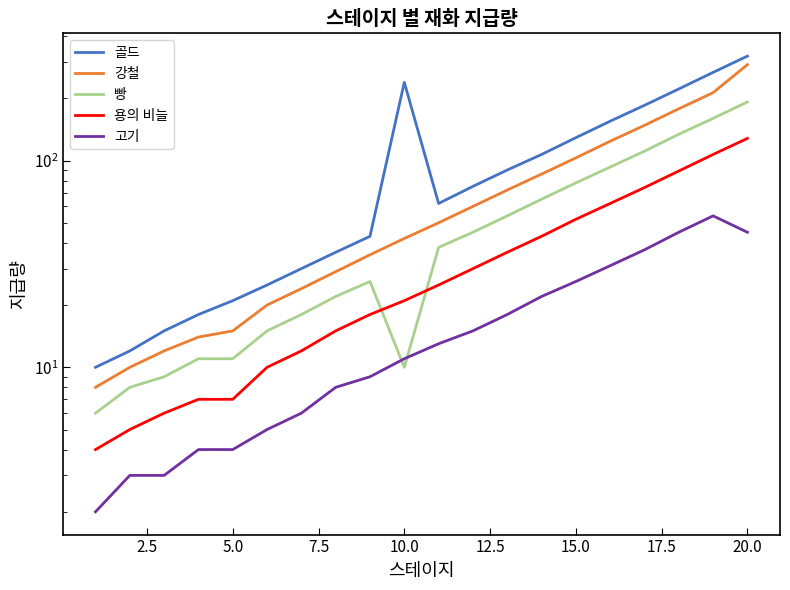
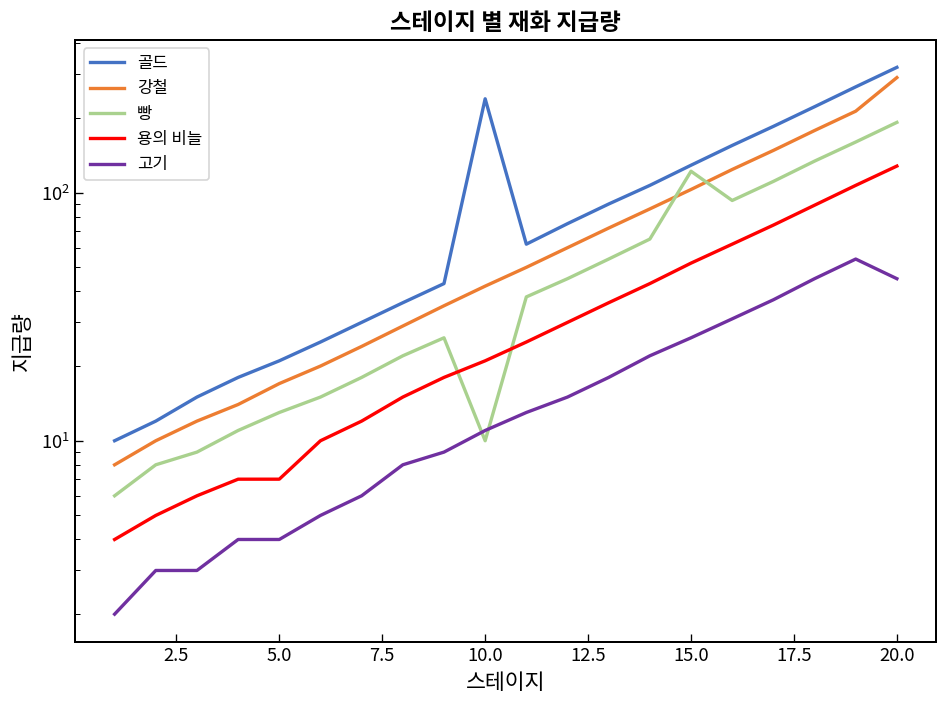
강철, 5.0: 15 -> 17
빵, 5.0: 11 -> 13
빵, 15.0: 78 -> 120
